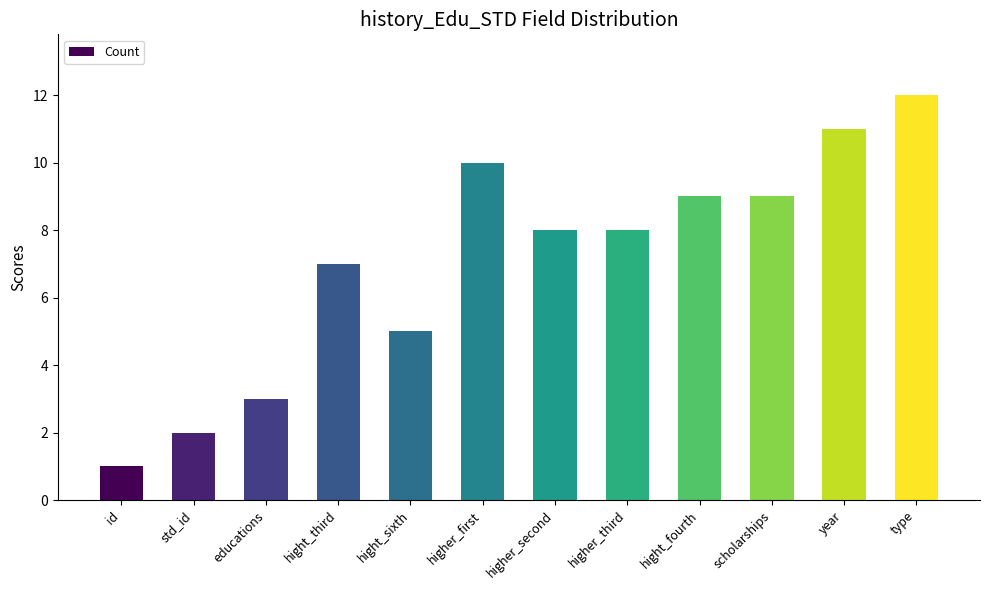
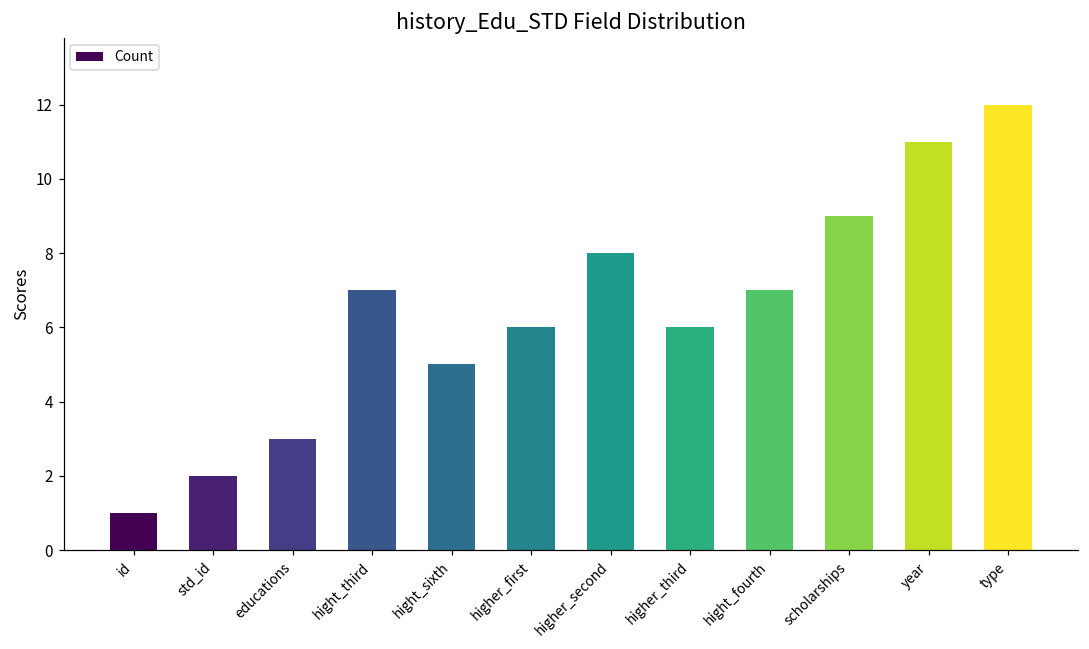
higher_first: 10 -> 6
higher_third: 8 -> 6
hight_fourth: 9 -> 7
